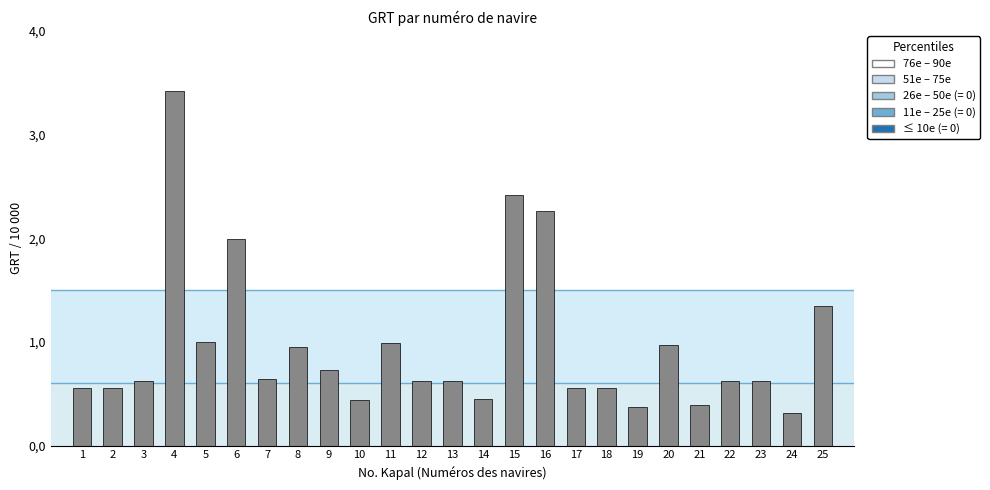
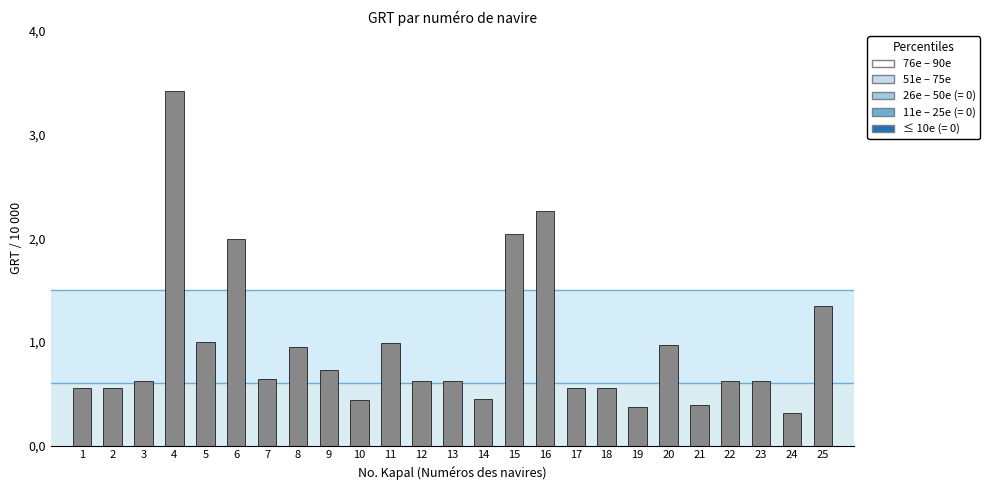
15: 24.2 -> 20.4
